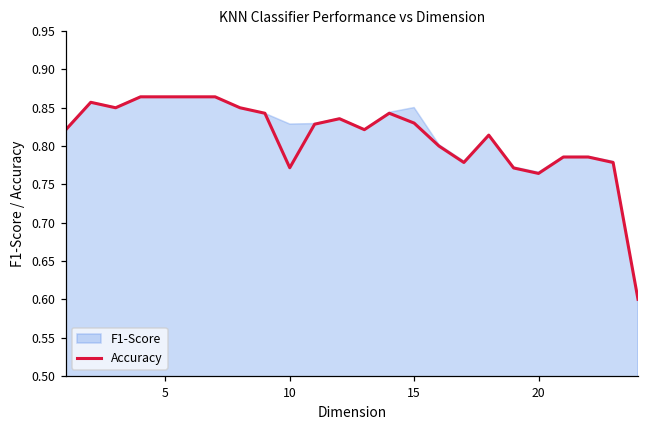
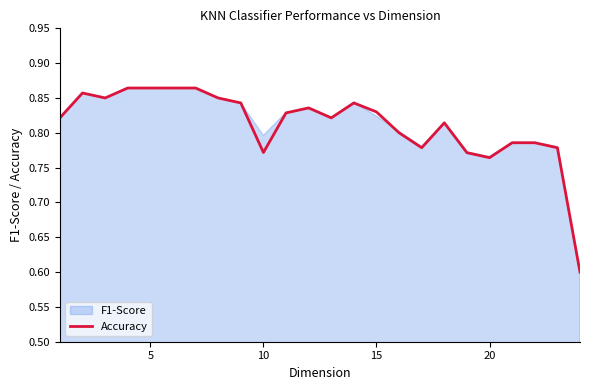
F1-Score, 10: 0.83 -> 0.80
F1-Score, 15: 0.85 -> 0.82
